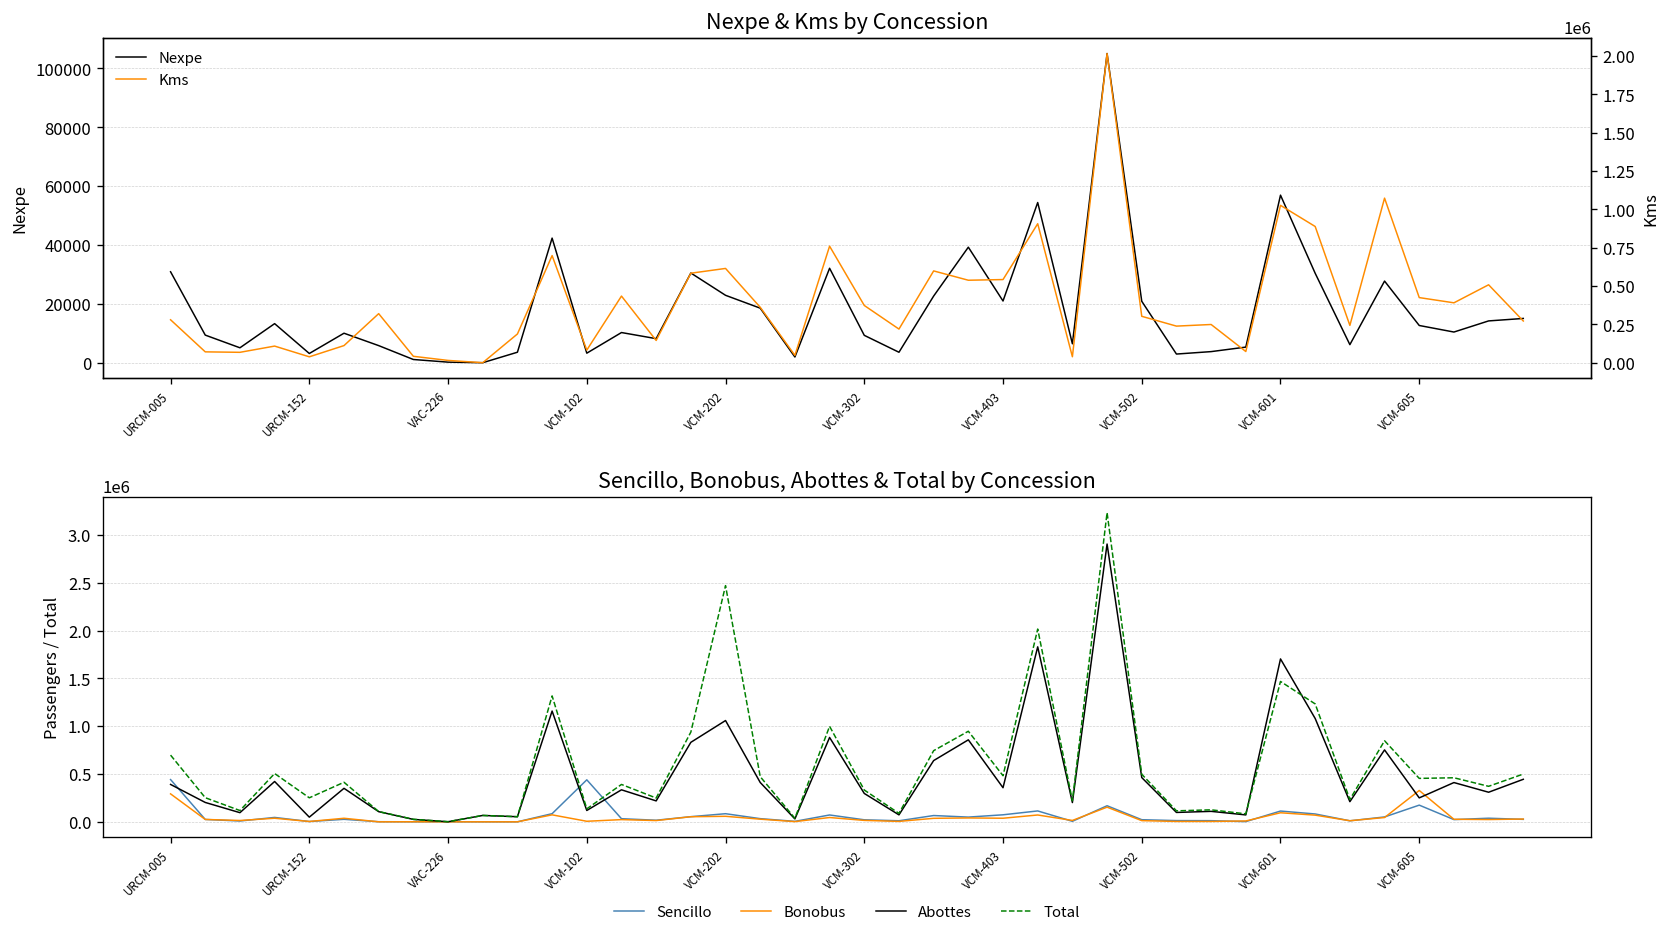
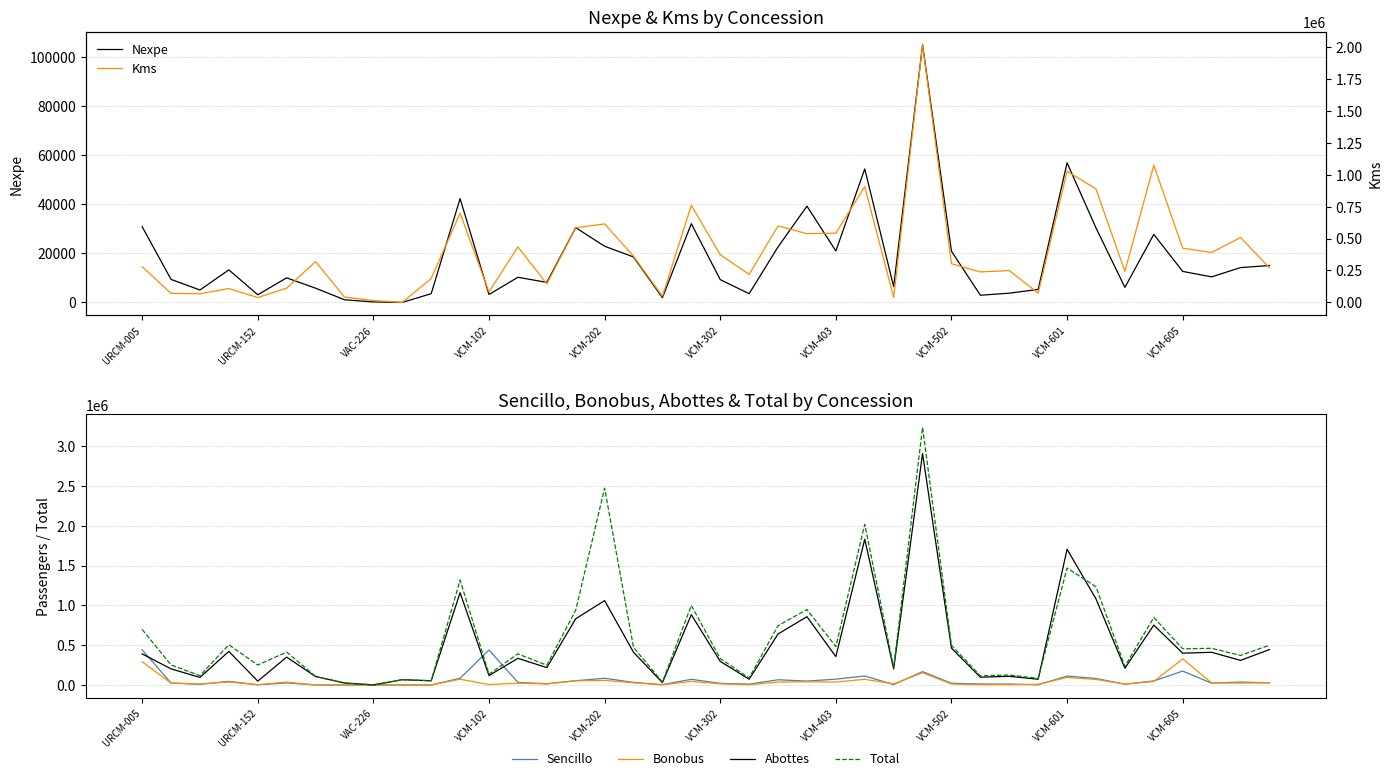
Sencillo, Bonobus, Abottes & Total by Concession, Abottes, VCM-605: 300000 -> 400000
